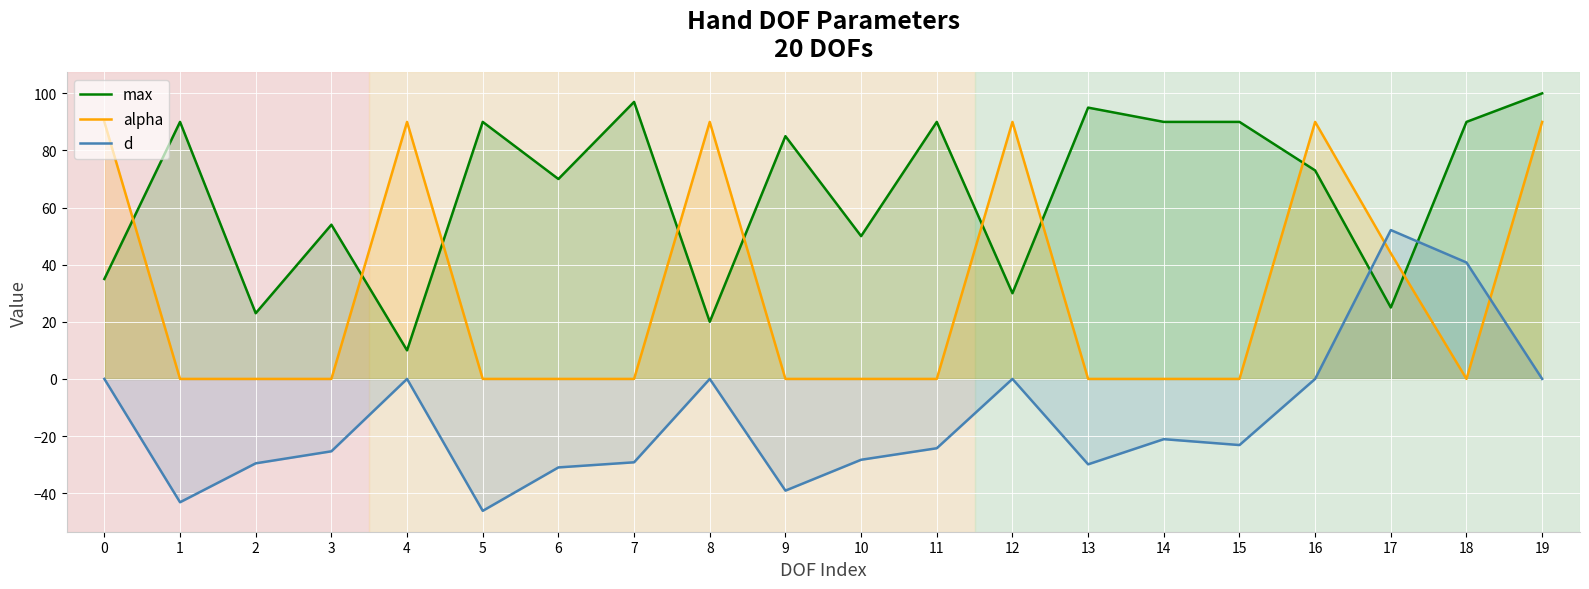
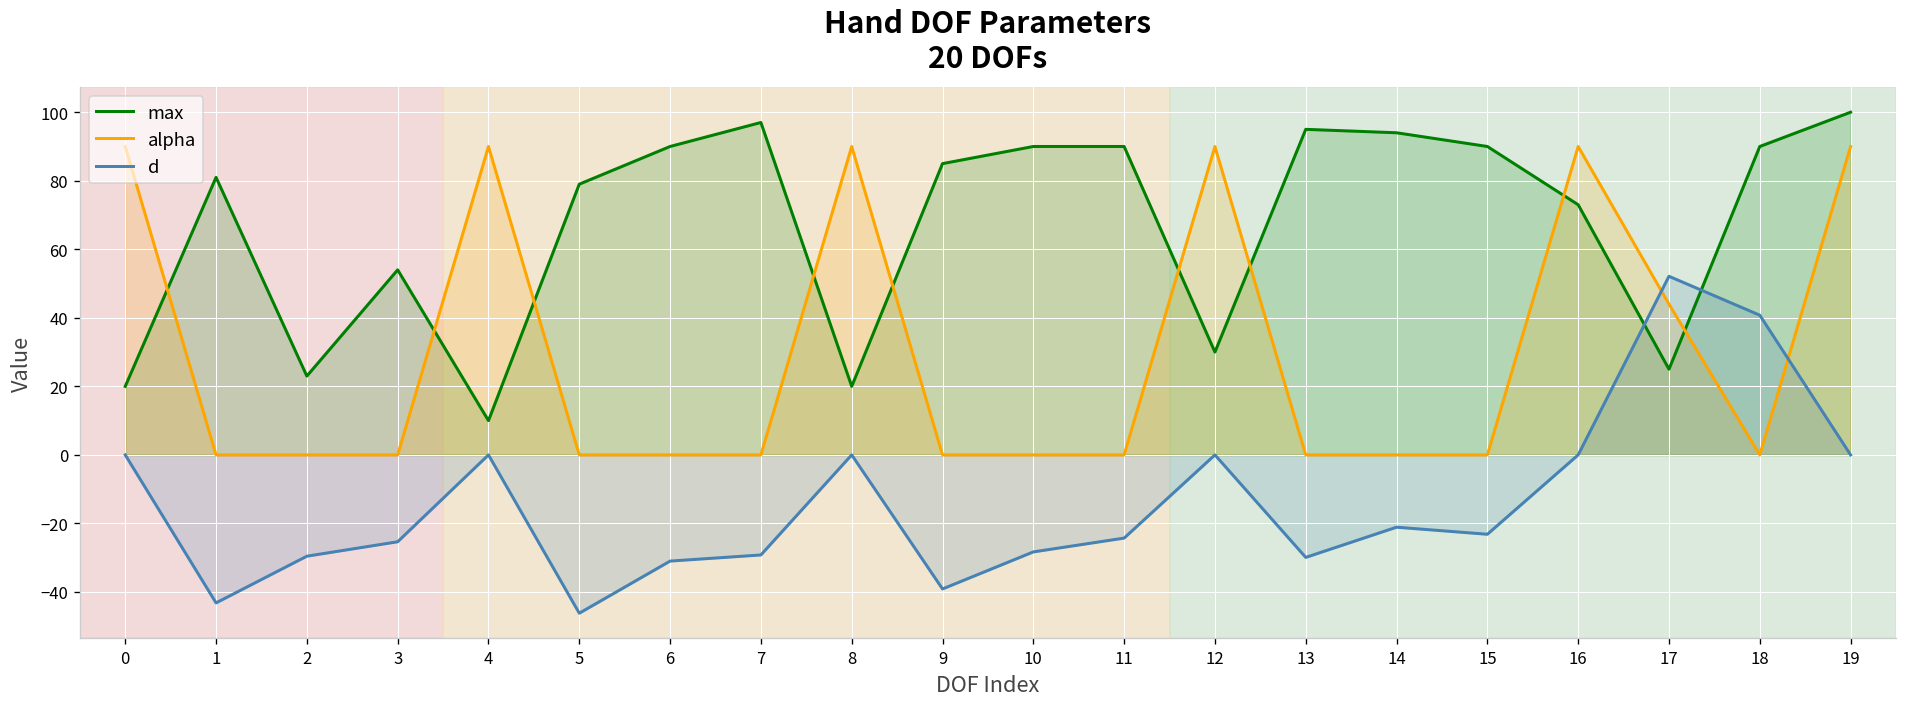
max, 0: 35 -> 20
max, 1: 90 -> 81
max, 5: 90 -> 79
max, 6: 70 -> 90
max, 10: 50 -> 90
max, 14: 90 -> 94
